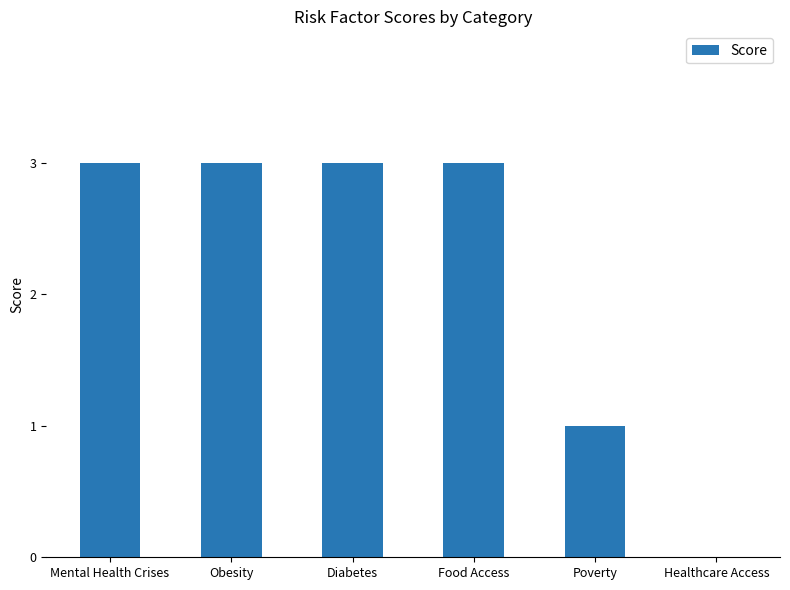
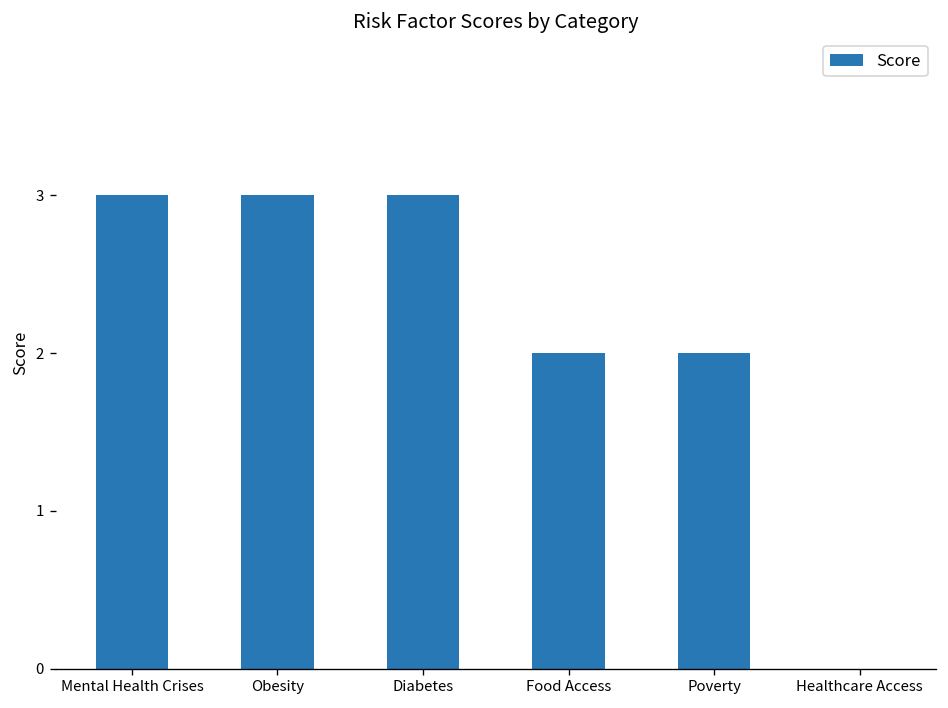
Food Access: 3 -> 2
Poverty: 1 -> 2
